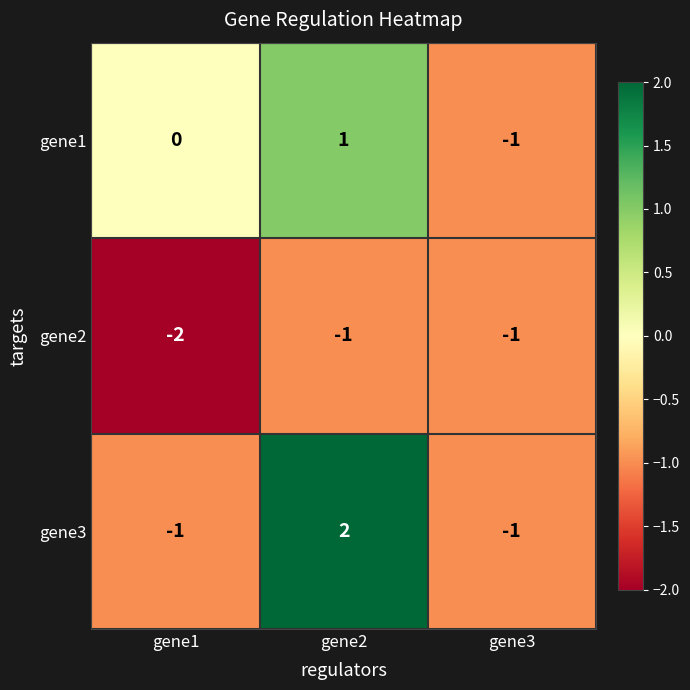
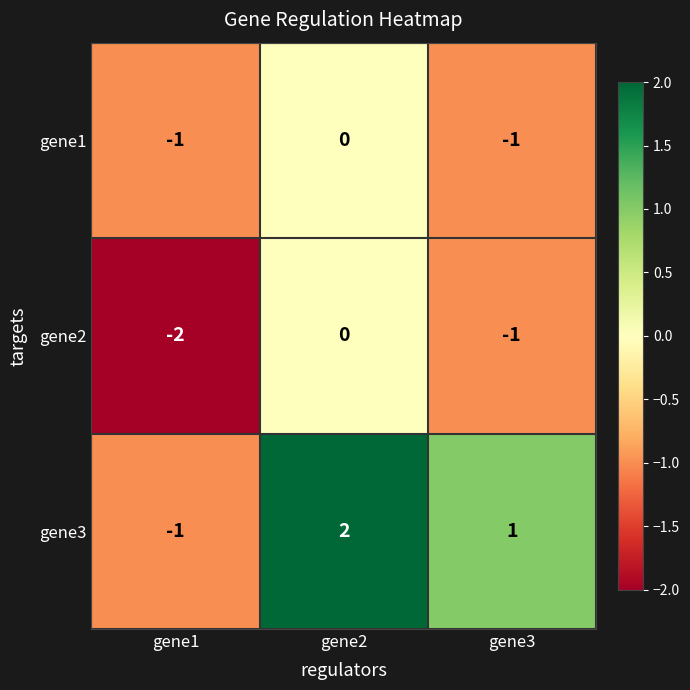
gene1, gene1: 0 -> -1
gene1, gene2: 1 -> 0
gene2, gene2: -1 -> 0
gene3, gene3: -1 -> 1
